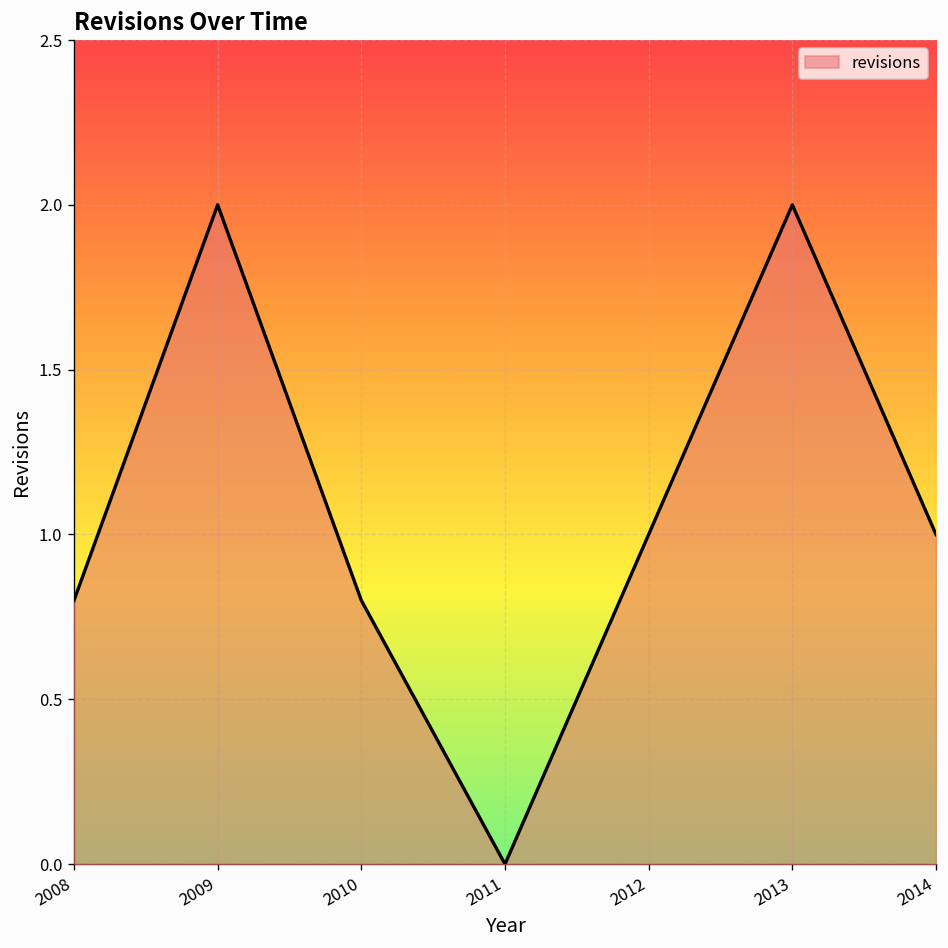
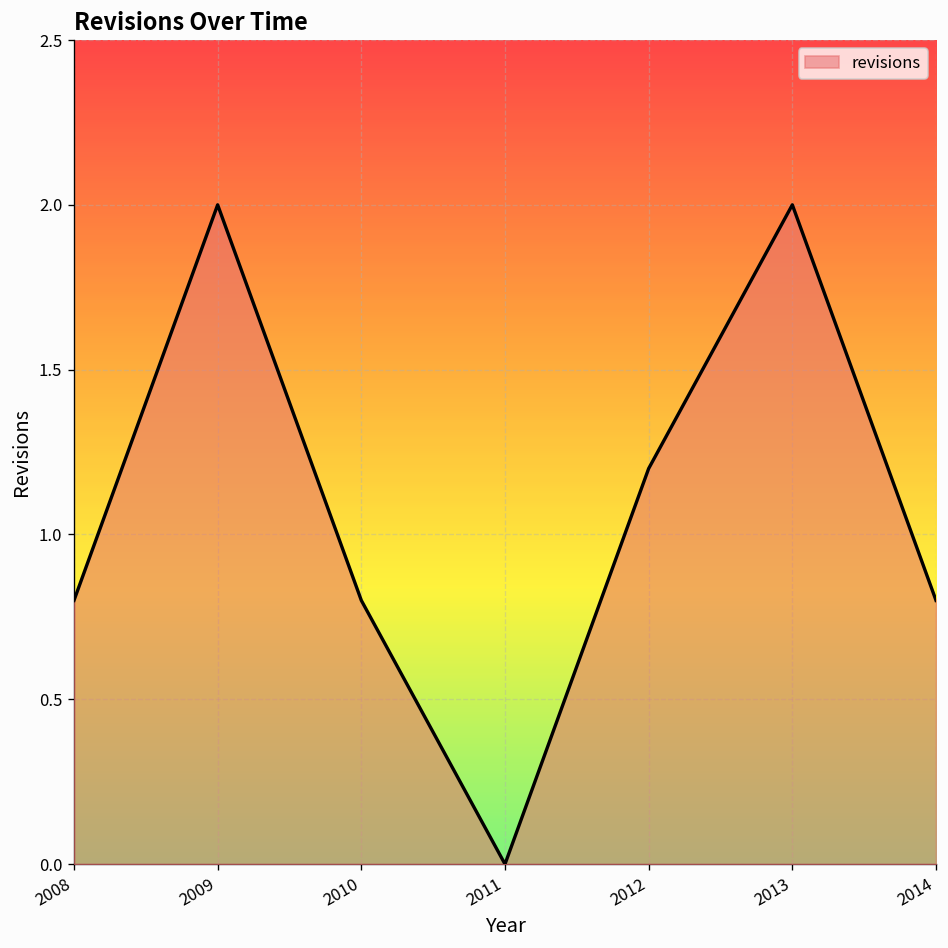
2012: 1.0 -> 1.2
2014: 1.0 -> 0.8
